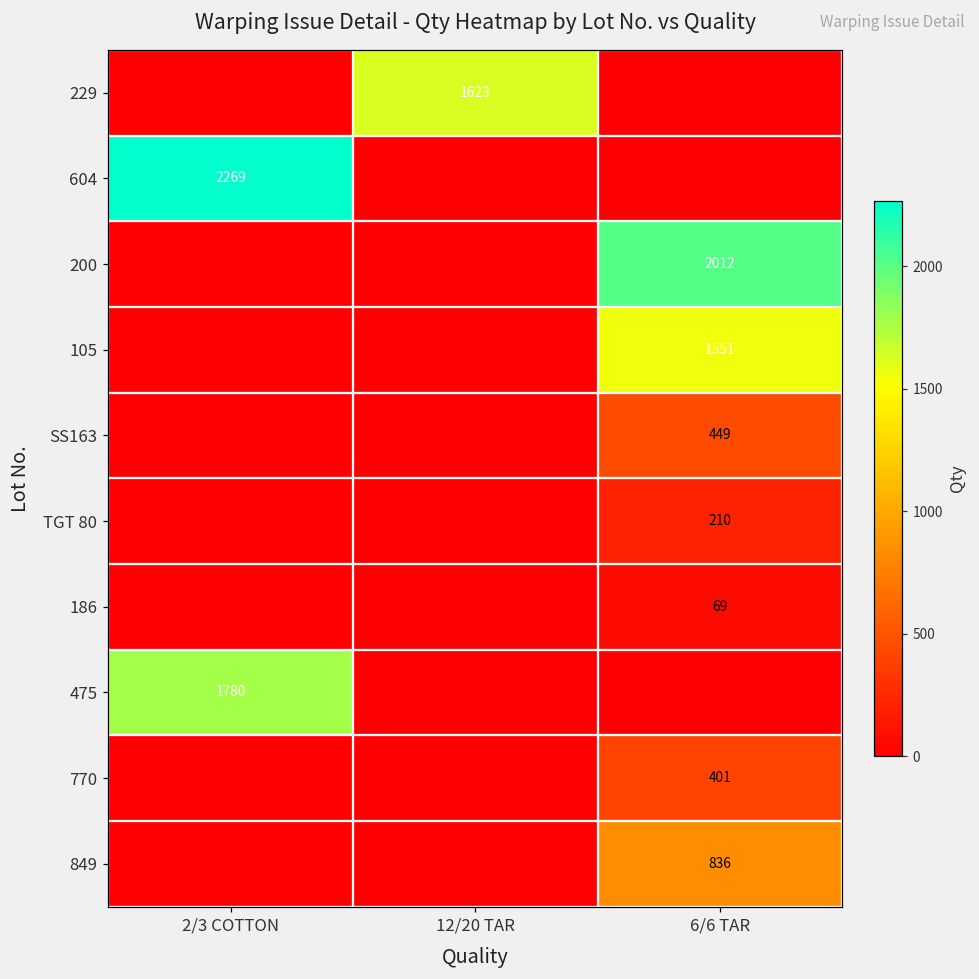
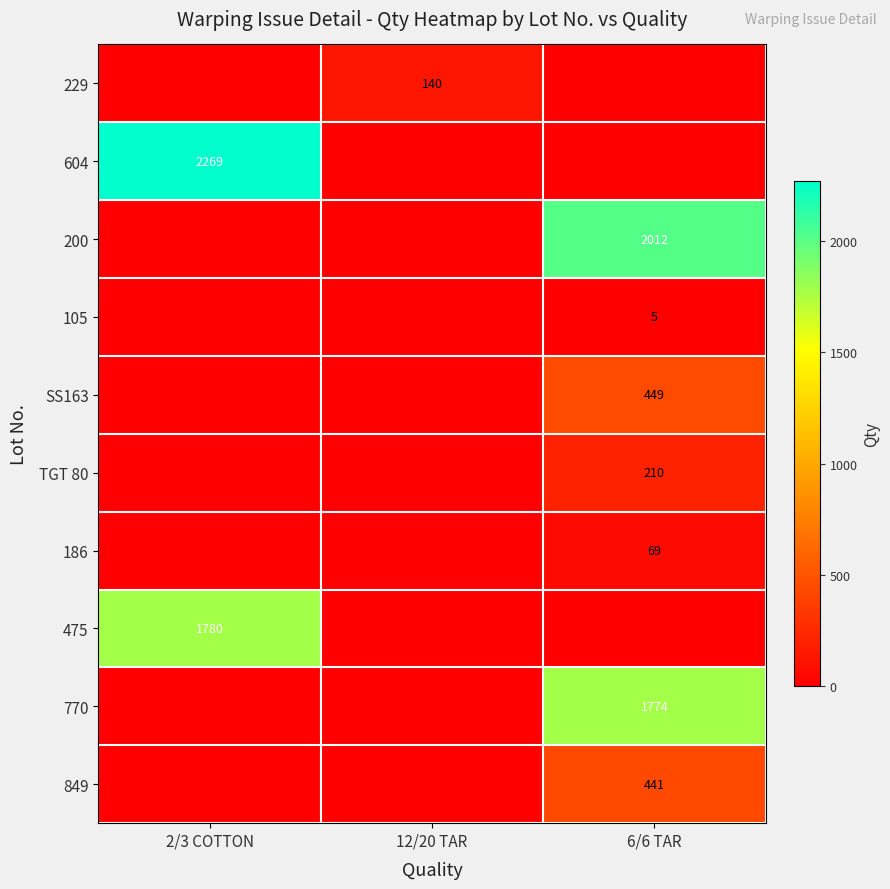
229, 12/20 TAR: 1623 -> 140
105, 6/6 TAR: 1551 -> 5
770, 6/6 TAR: 401 -> 1774
849, 6/6 TAR: 836 -> 441
